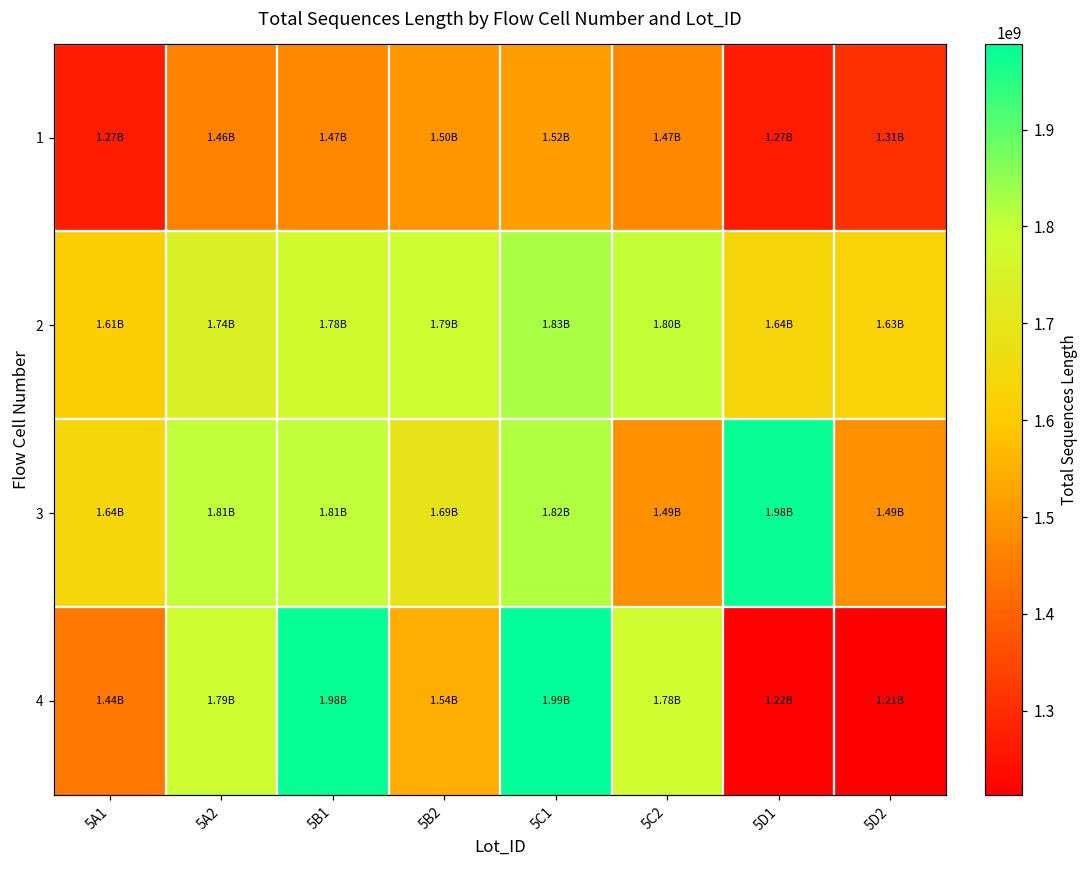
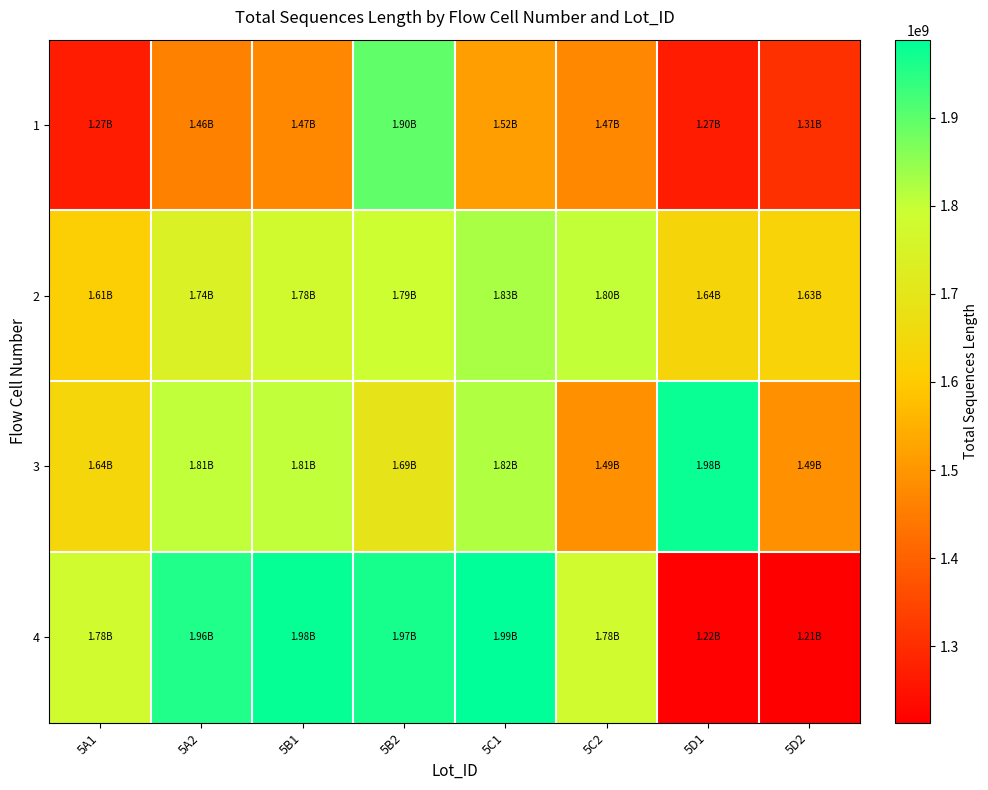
1, 5B2: 1.50B -> 1.90B
4, 5A1: 1.44B -> 1.78B
4, 5A2: 1.79B -> 1.96B
4, 5B2: 1.54B -> 1.97B
